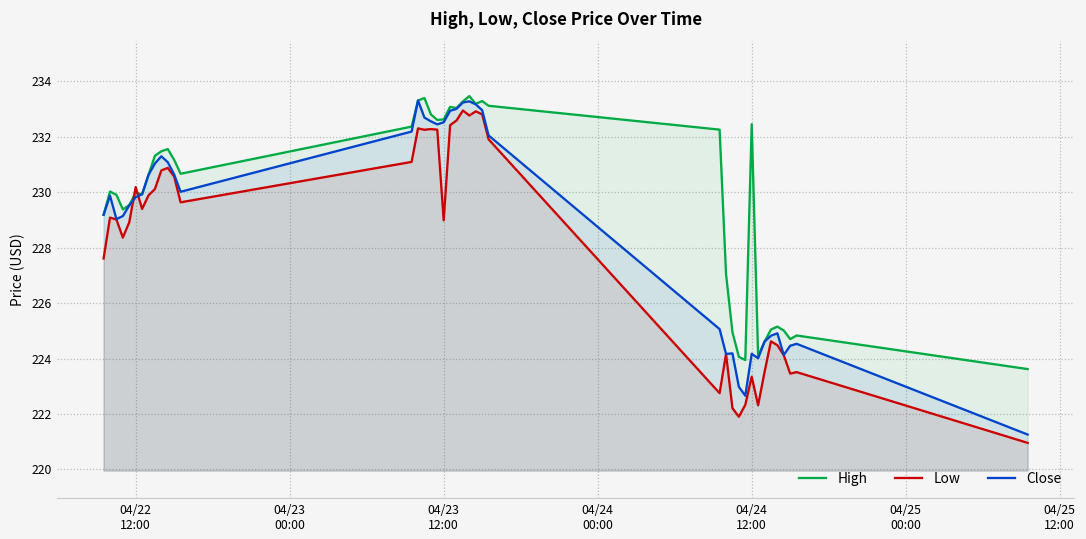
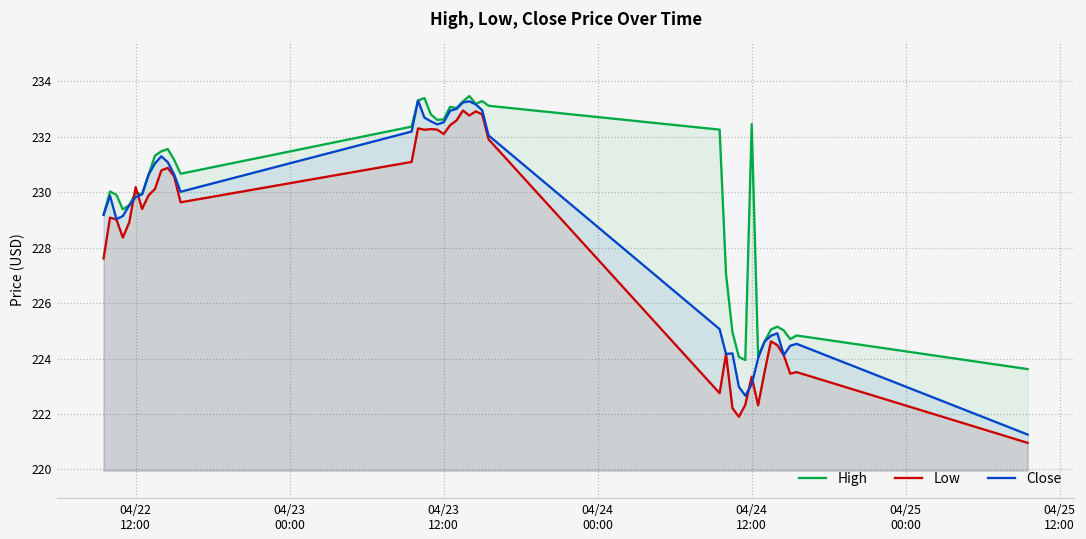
Low, 04/23 12:00: 229.0 -> 232.1
Close, 04/24 12:00: 224.2 -> 223.1
